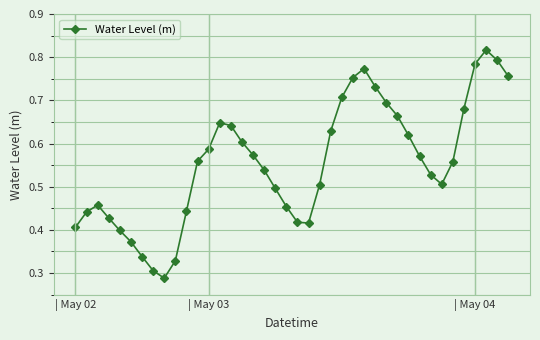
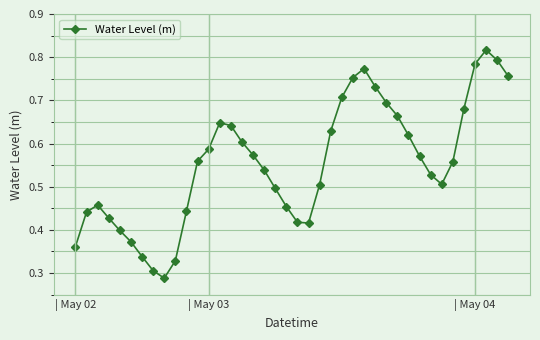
| May 02: 0.41 -> 0.36
